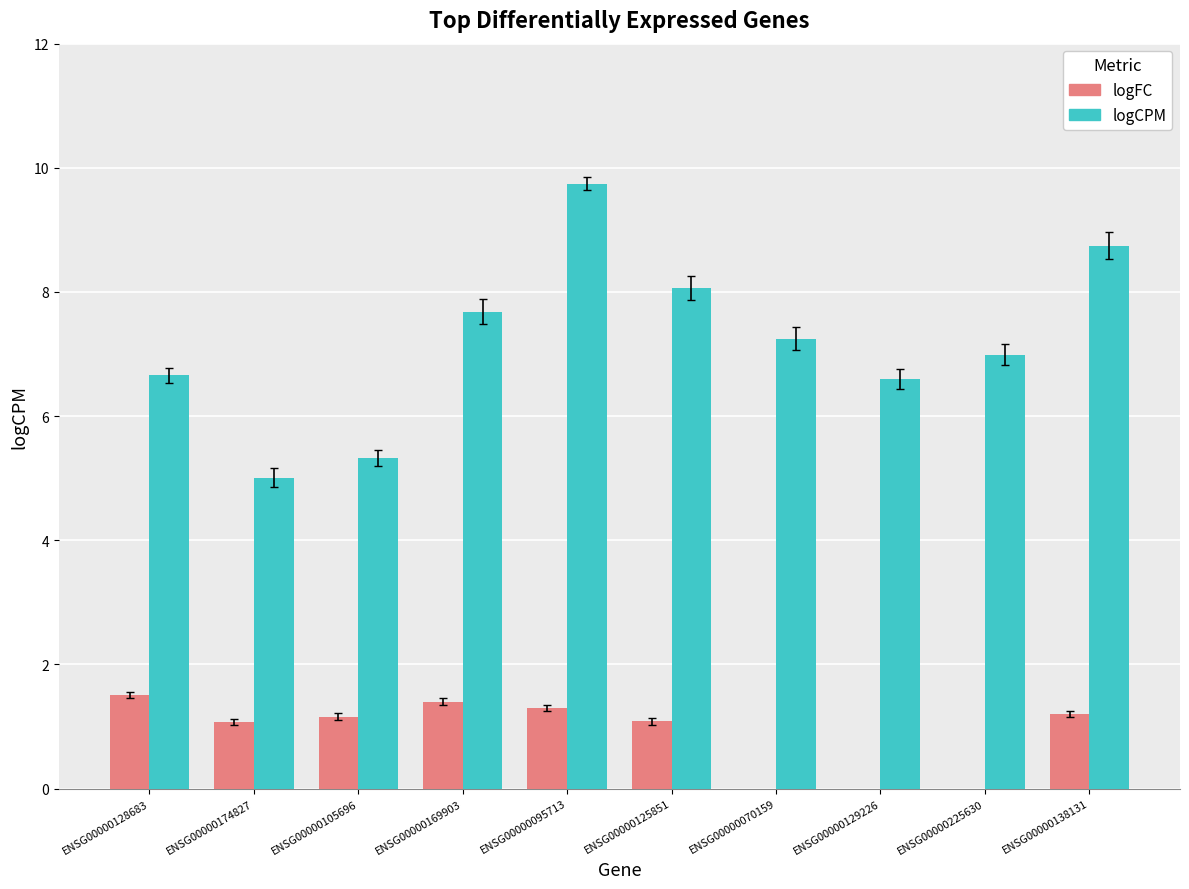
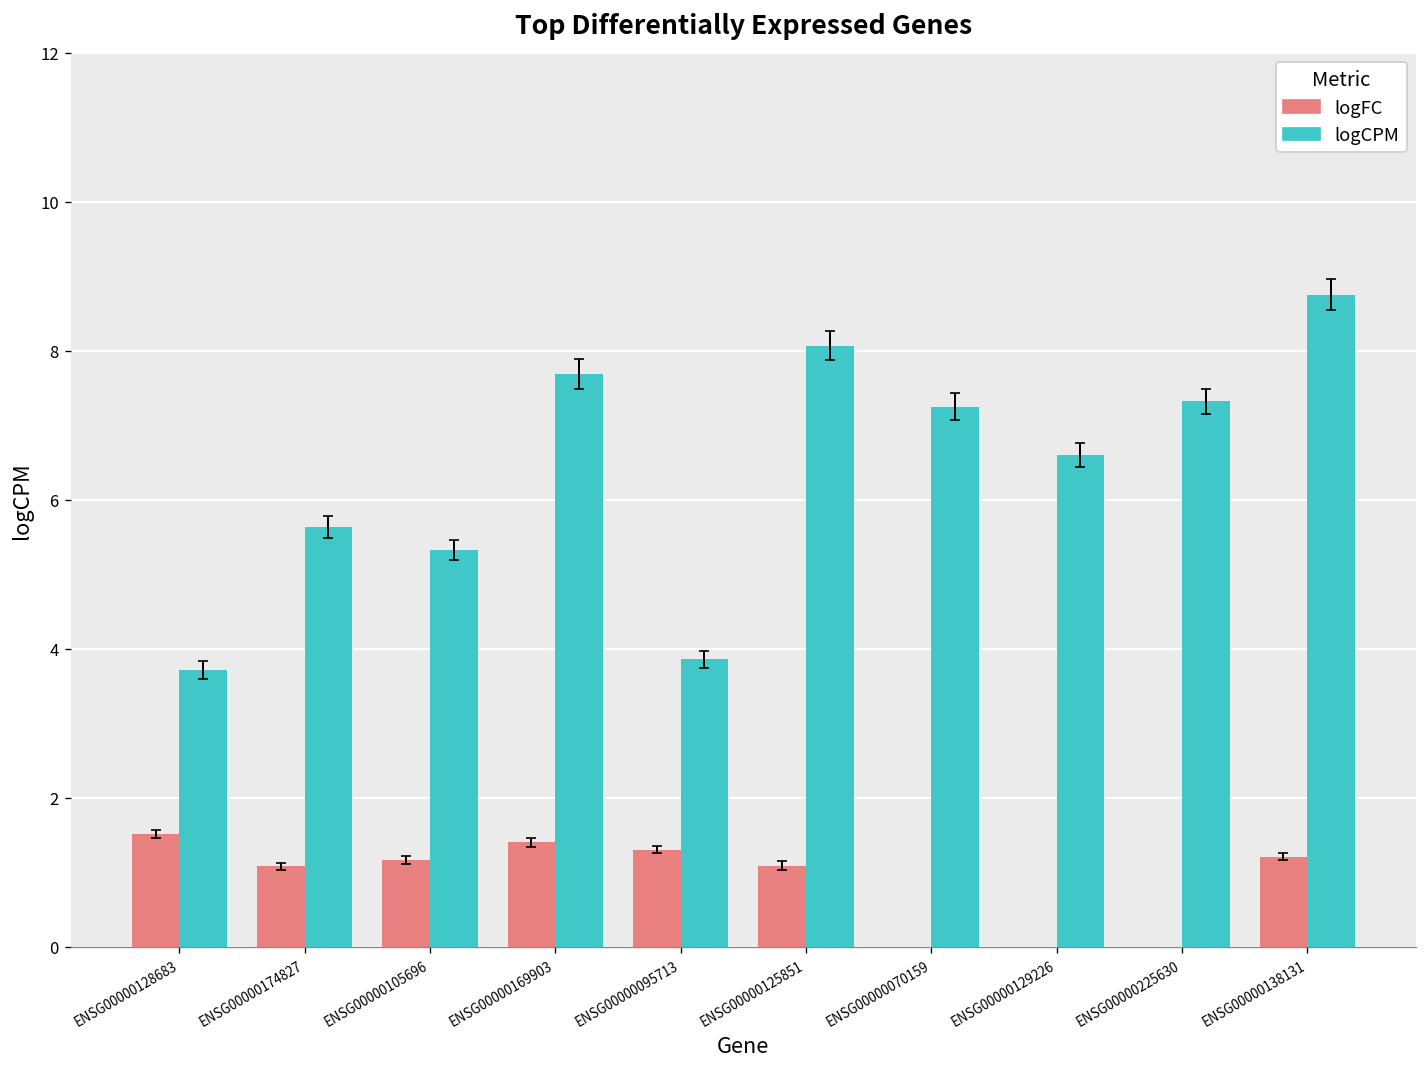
logCPM, ENSG00000128683: 6.7 -> 3.7
logCPM, ENSG00000174827: 5.0 -> 5.6
logCPM, ENSG00000095713: 9.7 -> 3.9
logCPM, ENSG00000225630: 7.0 -> 7.3
